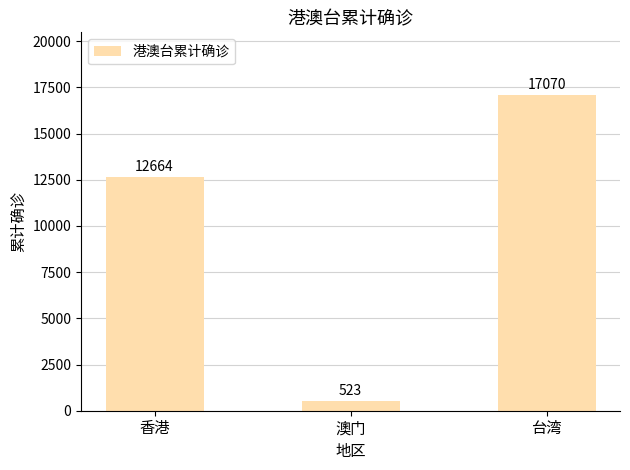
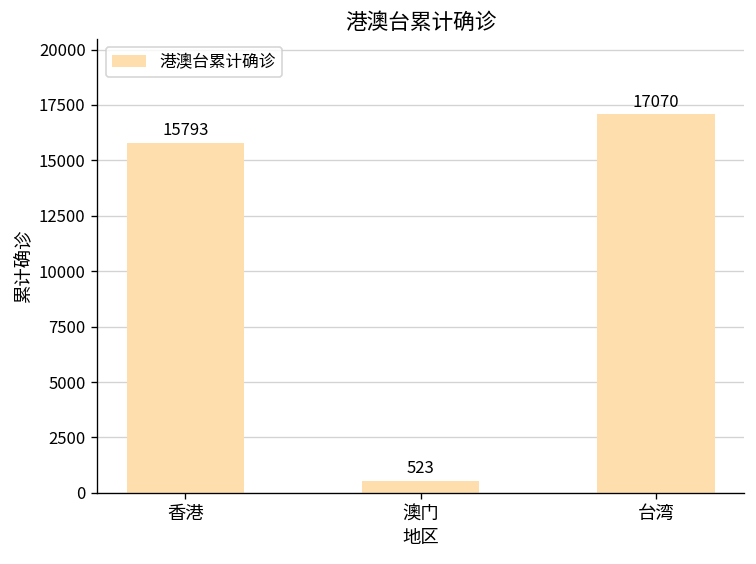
香港: 12664 -> 15793
